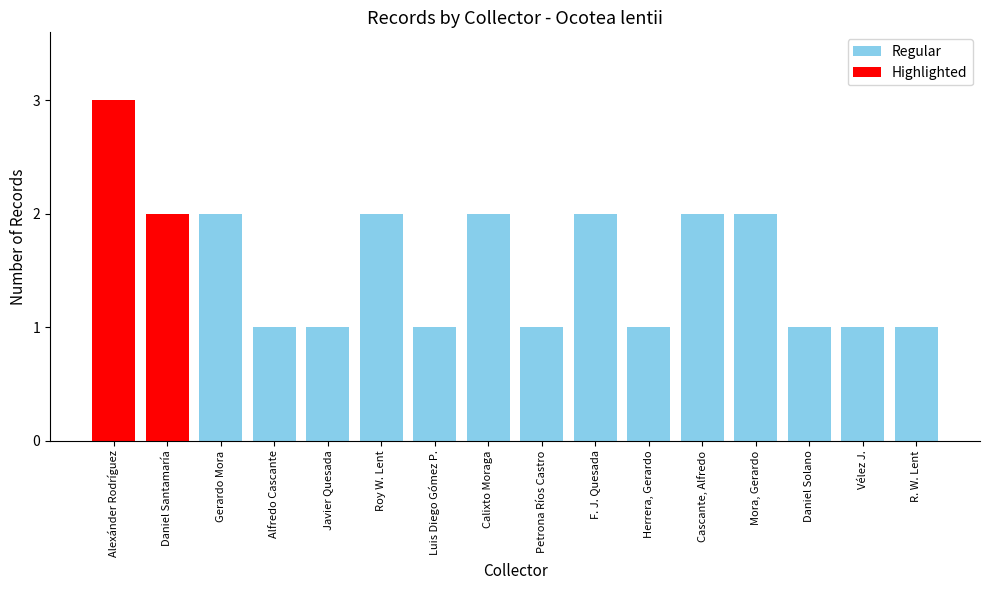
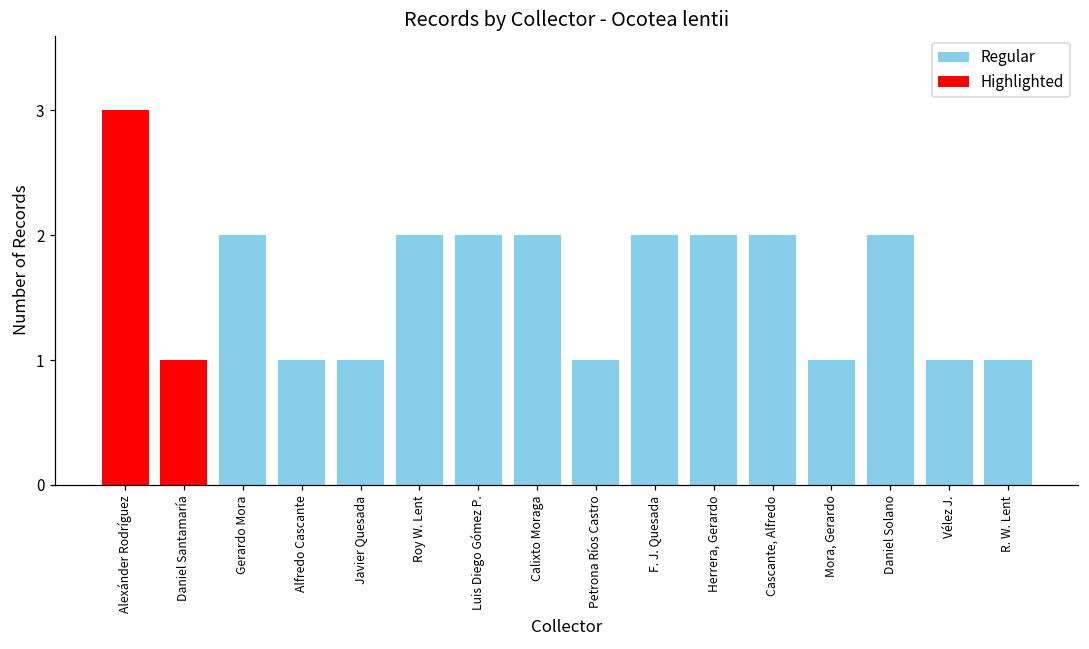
Daniel Santamaría: 2 -> 1
Luis Diego Gómez P.: 1 -> 2
Herrera, Gerardo: 1 -> 2
Mora, Gerardo: 2 -> 1
Daniel Solano: 1 -> 2
